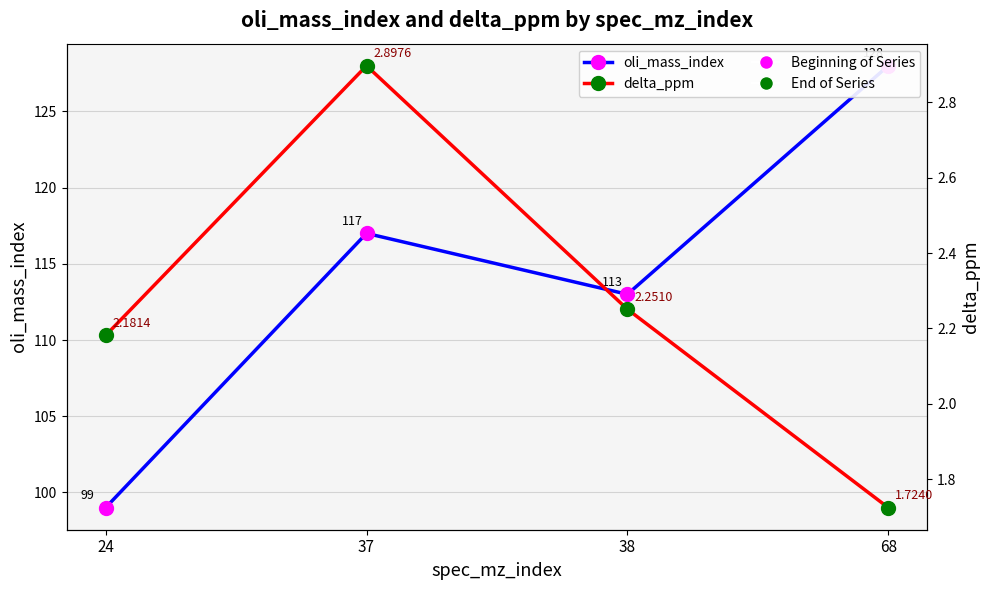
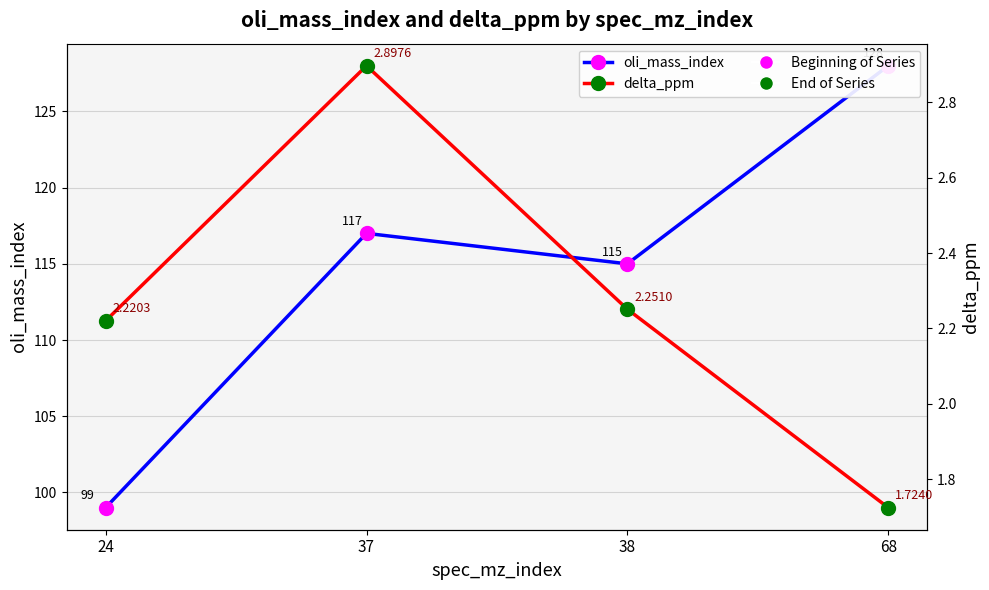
oli_mass_index, 38: 113 -> 115
delta_ppm, 24: 2.1814 -> 2.2203
